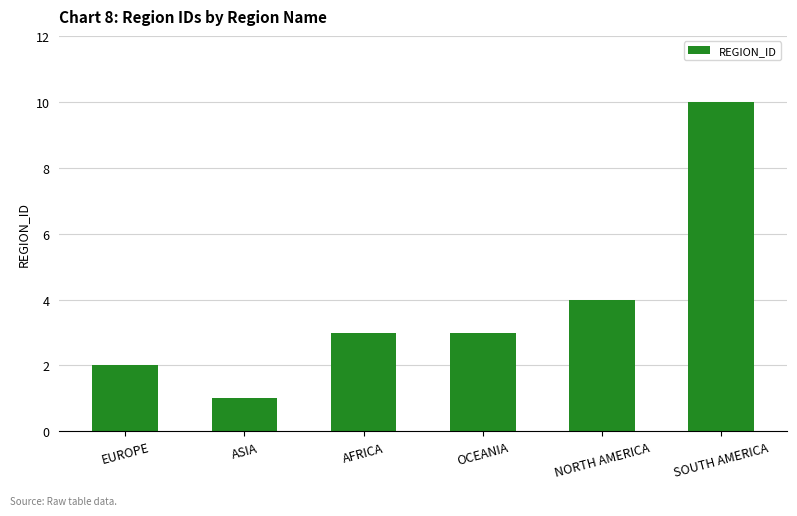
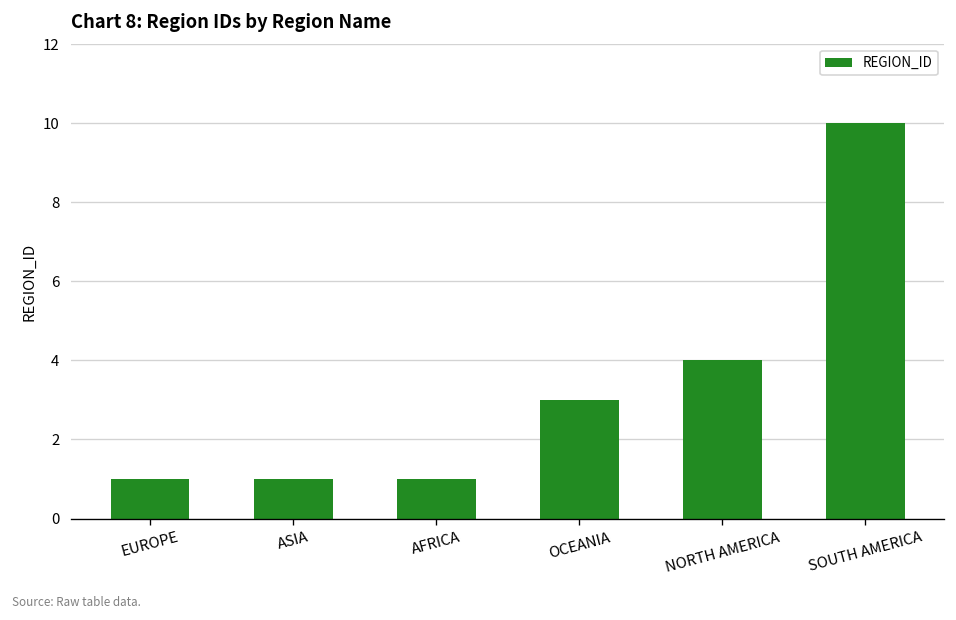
EUROPE: 2 -> 1
AFRICA: 3 -> 1
